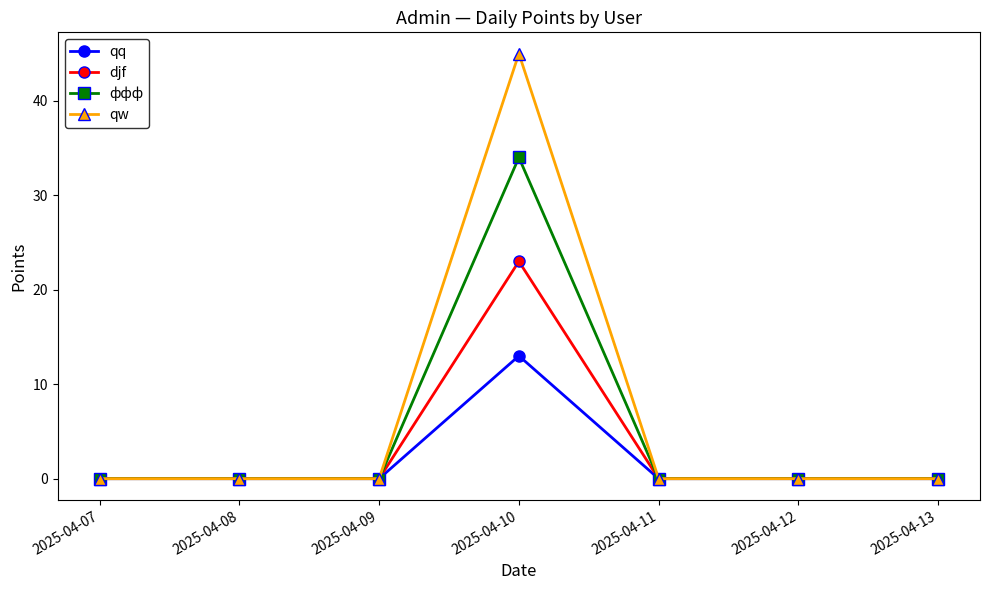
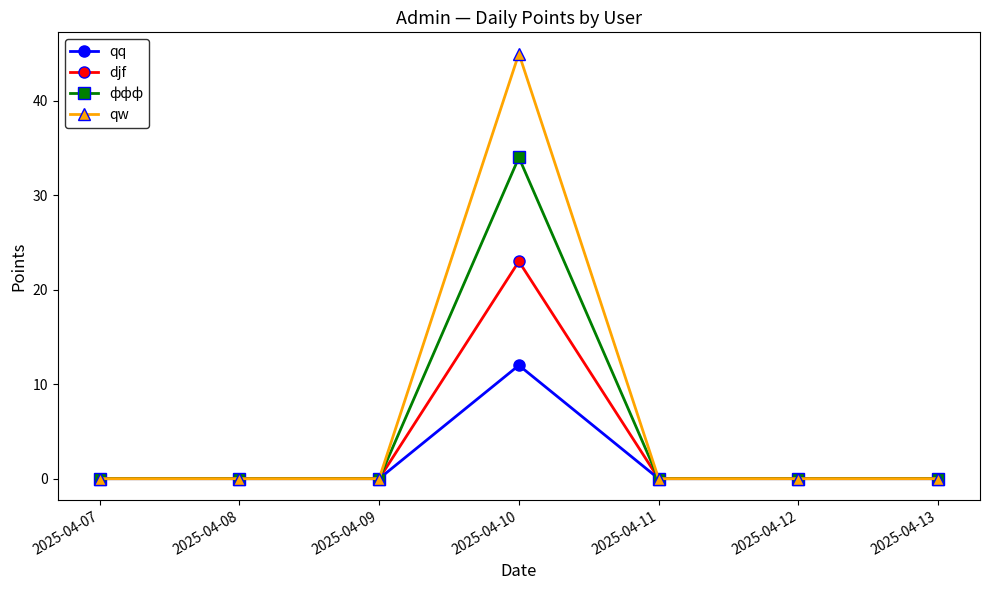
qq, 2025-04-10: 13 -> 12
